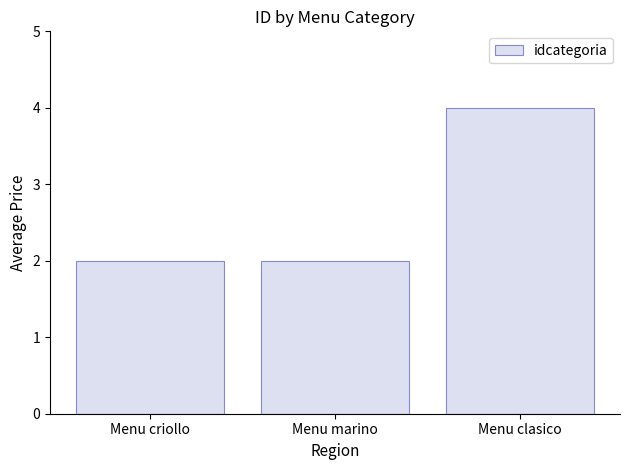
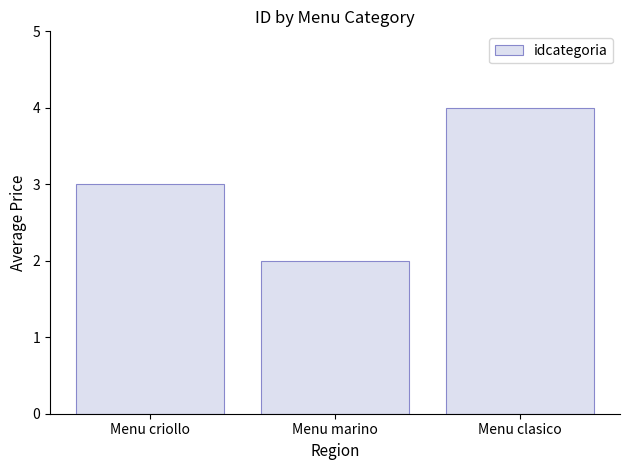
Menu criollo: 2 -> 3
